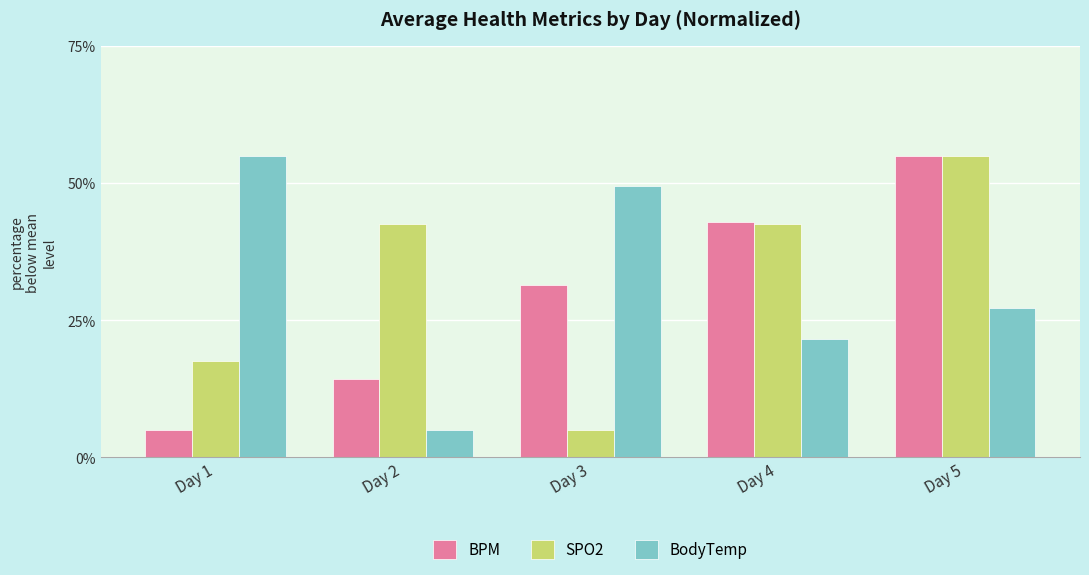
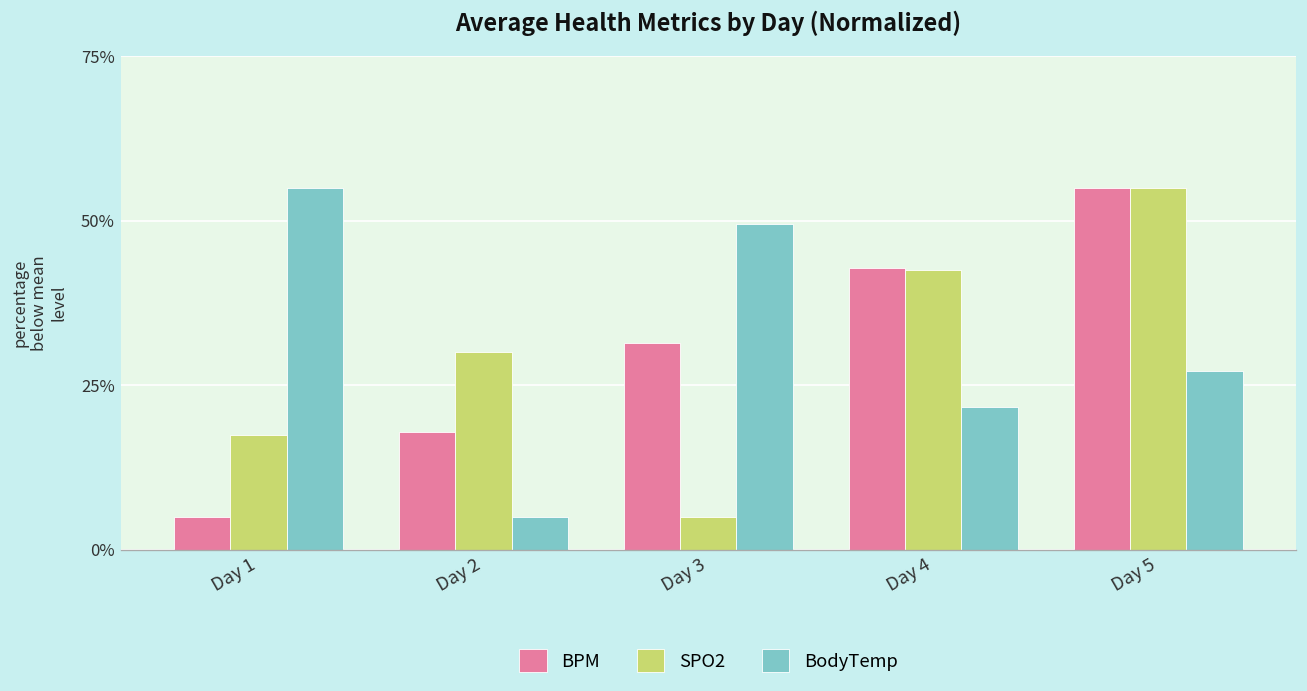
BPM, Day 2: 14% -> 18%
SPO2, Day 2: 42% -> 30%
